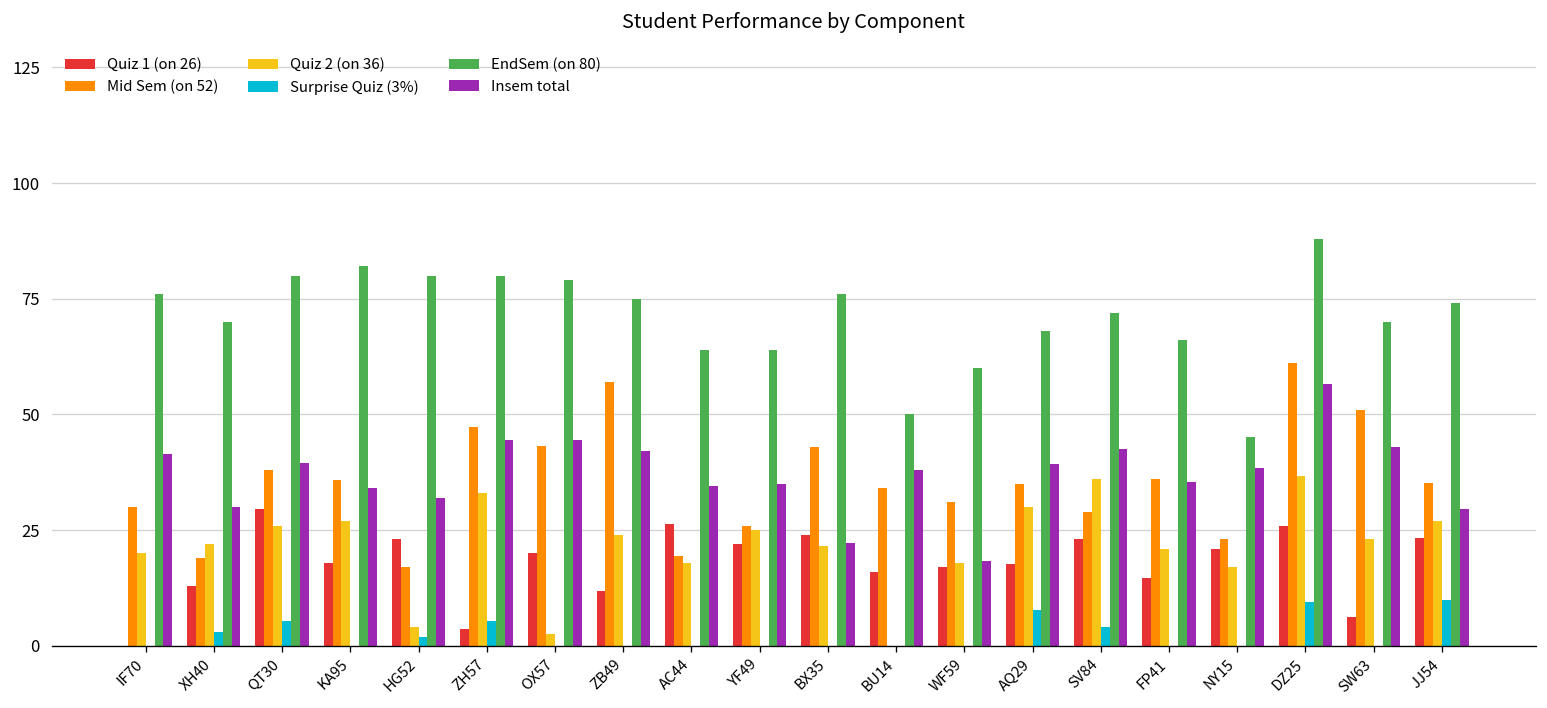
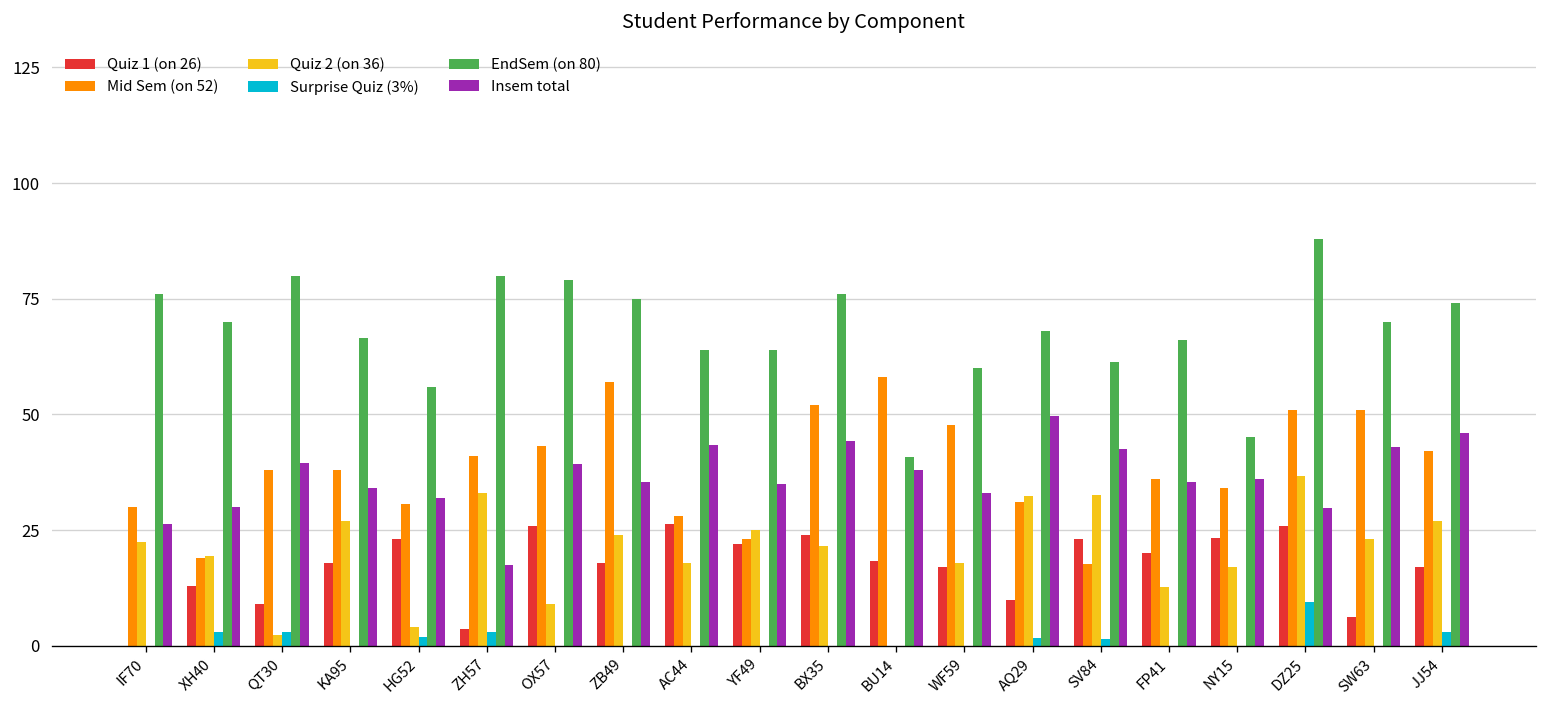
Quiz 2 (on 36), IF70: 20 -> 23
Insem total, IF70: 42 -> 26
Quiz 2 (on 36), XH40: 22 -> 19
Quiz 1 (on 26), QT30: 30 -> 9
Quiz 2 (on 36), QT30: 26 -> 2
Surprise Quiz (3%), QT30: 5 -> 3
Mid Sem (on 52), KA95: 36 -> 38
EndSem (on 80), KA95: 82 -> 67
Mid Sem (on 52), HG52: 17 -> 31
EndSem (on 80), HG52: 80 -> 56
Mid Sem (on 52), ZH57: 47 -> 41
Surprise Quiz (3%), ZH57: 5 -> 3
Insem total, ZH57: 45 -> 18
Quiz 1 (on 26), OX57: 20 -> 26
Quiz 2 (on 36), OX57: 3 -> 9
Insem total, OX57: 45 -> 39
Quiz 1 (on 26), ZB49: 12 -> 18
Insem total, ZB49: 42 -> 35
Mid Sem (on 52), AC44: 19 -> 28
Insem total, AC44: 35 -> 43
Mid Sem (on 52), YF49: 26 -> 23
Mid Sem (on 52), BX35: 43 -> 52
Insem total, BX35: 22 -> 44
Quiz 1 (on 26), BU14: 16 -> 18
Mid Sem (on 52), BU14: 34 -> 58
EndSem (on 80), BU14: 50 -> 41
Mid Sem (on 52), WF59: 31 -> 48
Insem total, WF59: 18 -> 33
Quiz 1 (on 26), AQ29: 18 -> 10
Mid Sem (on 52), AQ29: 35 -> 31
Quiz 2 (on 36), AQ29: 30 -> 32
Surprise Quiz (3%), AQ29: 8 -> 2
Insem total, AQ29: 39 -> 50
Mid Sem (on 52), SV84: 29 -> 18
Quiz 2 (on 36), SV84: 36 -> 33
Surprise Quiz (3%), SV84: 4 -> 2
EndSem (on 80), SV84: 72 -> 61
Quiz 1 (on 26), FP41: 15 -> 20
Quiz 2 (on 36), FP41: 21 -> 13
Quiz 1 (on 26), NY15: 21 -> 23
Mid Sem (on 52), NY15: 23 -> 34
Insem total, NY15: 38 -> 36
Mid Sem (on 52), DZ25: 61 -> 51
Insem total, DZ25: 57 -> 30
Quiz 1 (on 26), JJ54: 23 -> 17
Mid Sem (on 52), JJ54: 35 -> 42
Surprise Quiz (3%), JJ54: 10 -> 3
Insem total, JJ54: 30 -> 46
